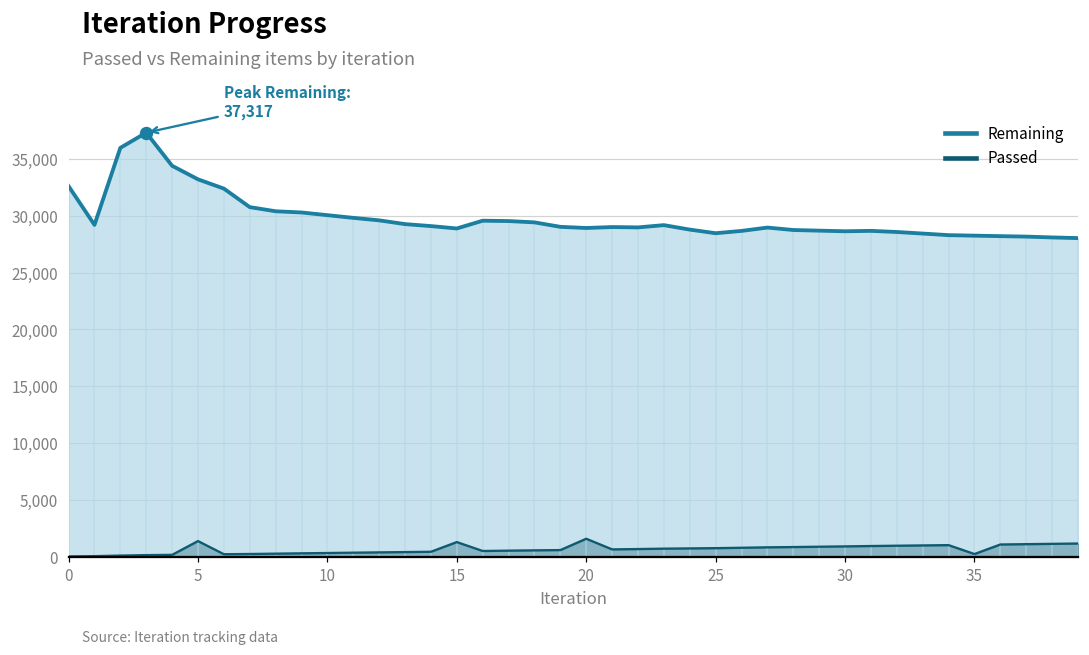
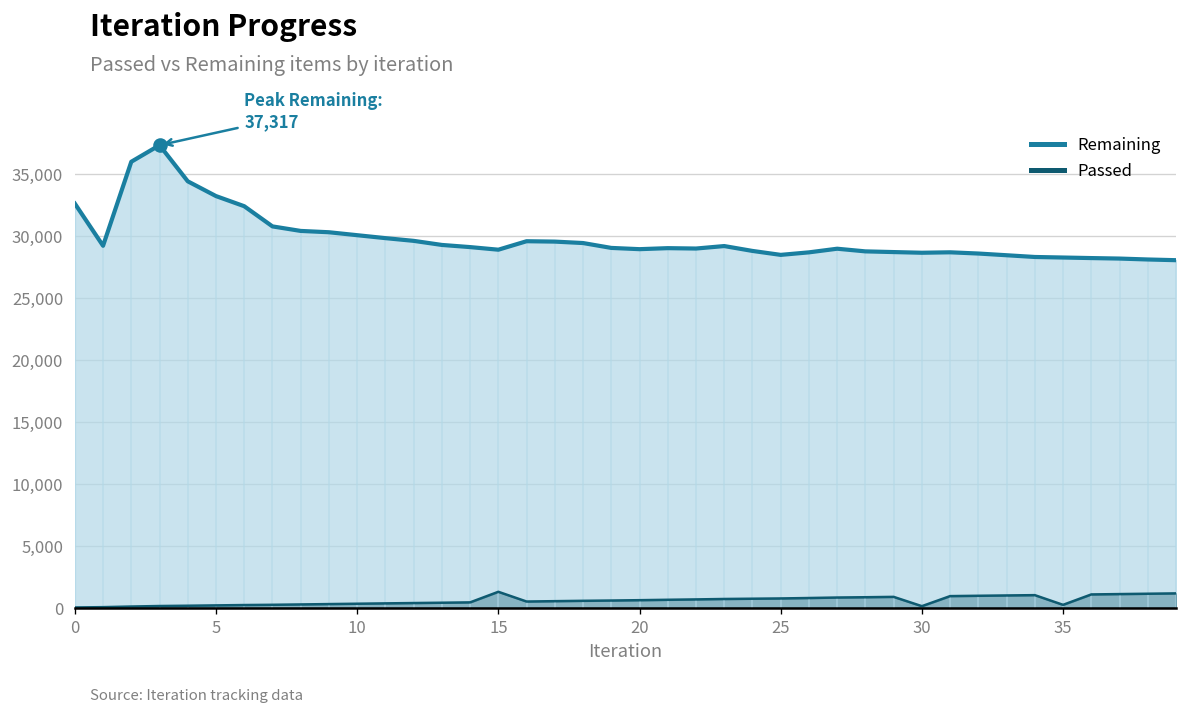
Passed, 5: 1,400 -> 200
Passed, 20: 1,600 -> 600
Passed, 30: 900 -> 100
